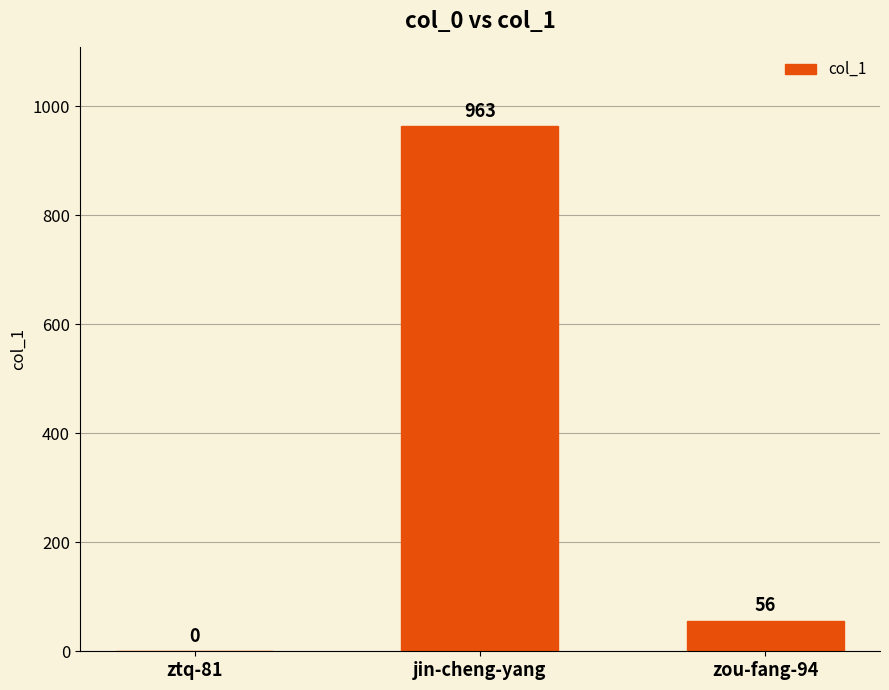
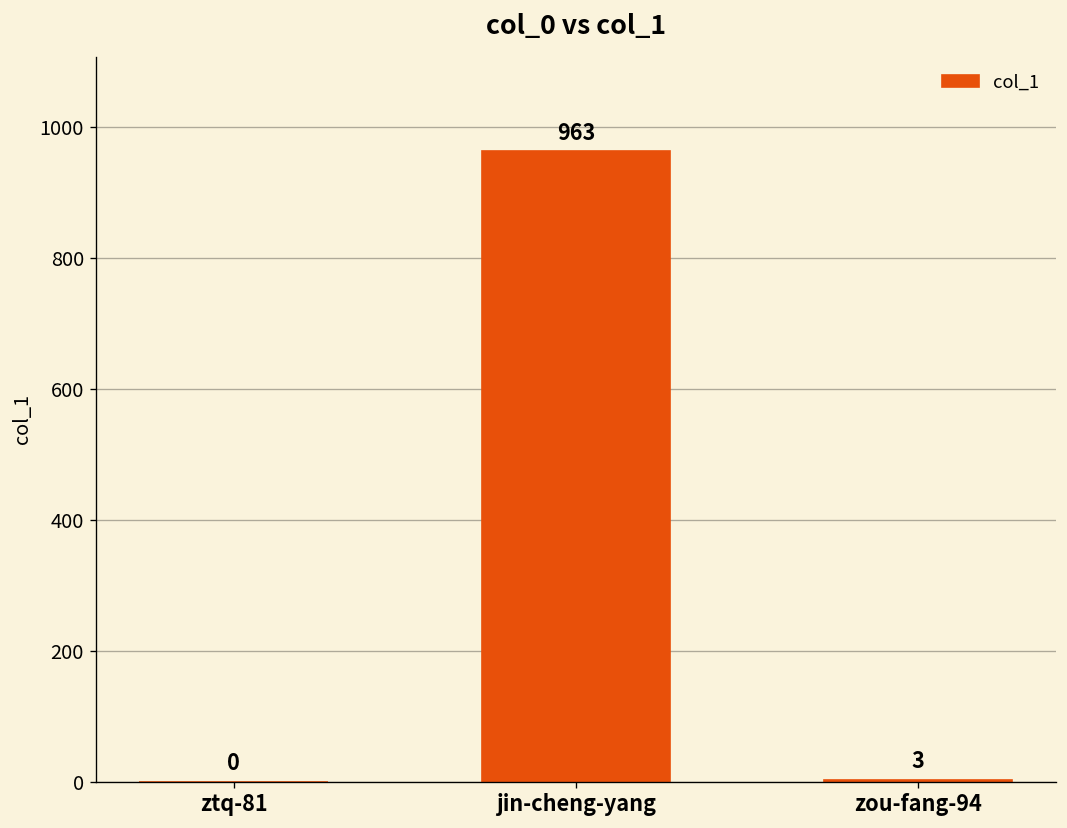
zou-fang-94: 56 -> 3
